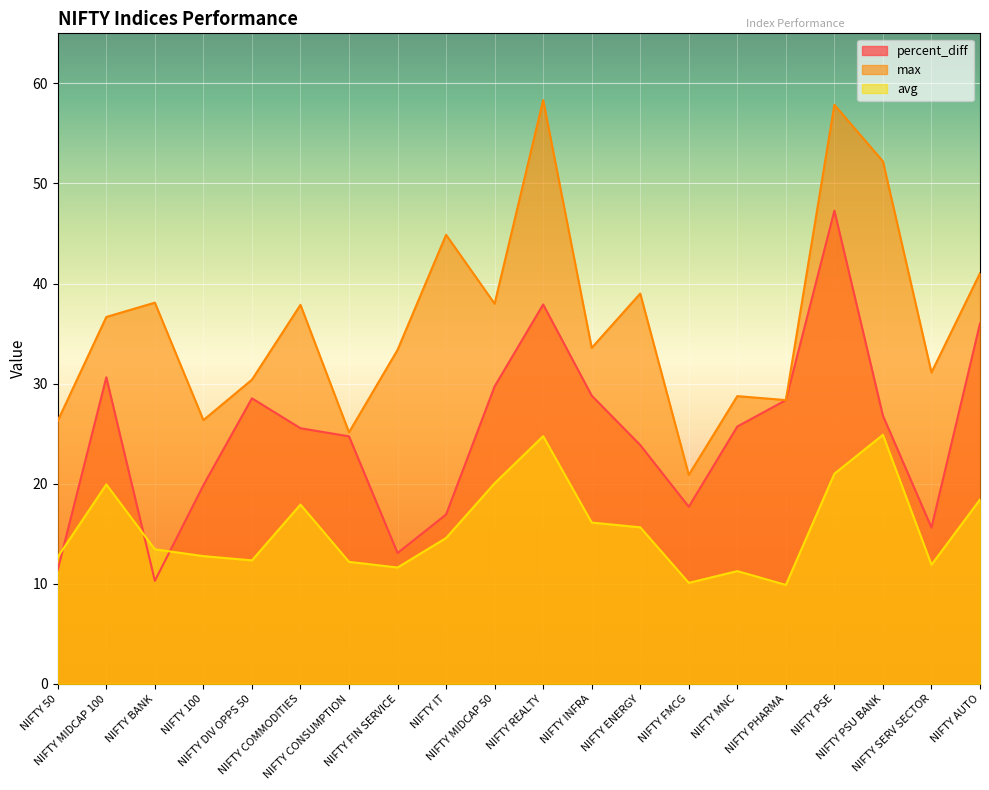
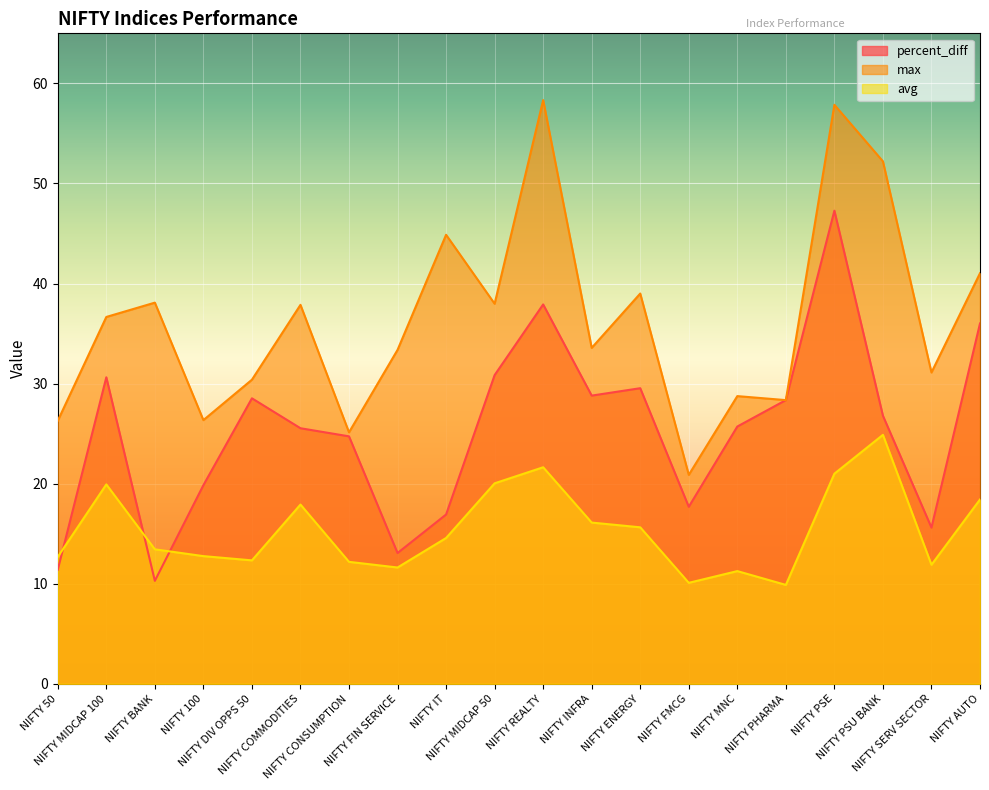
percent_diff, NIFTY MIDCAP 50: 29.7 -> 30.9
avg, NIFTY REALTY: 24.8 -> 21.6
percent_diff, NIFTY ENERGY: 23.9 -> 29.5
